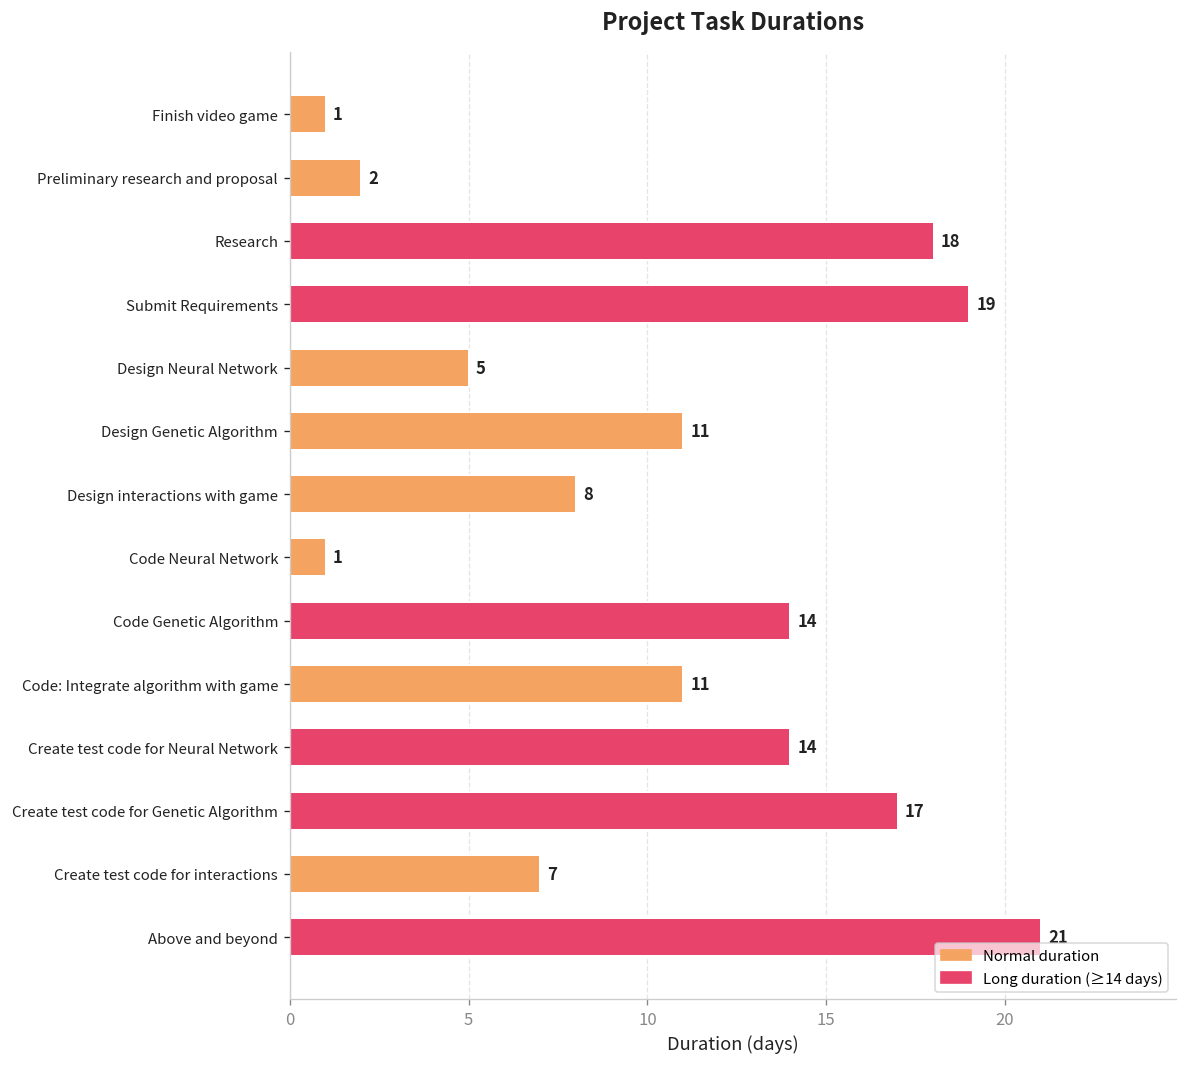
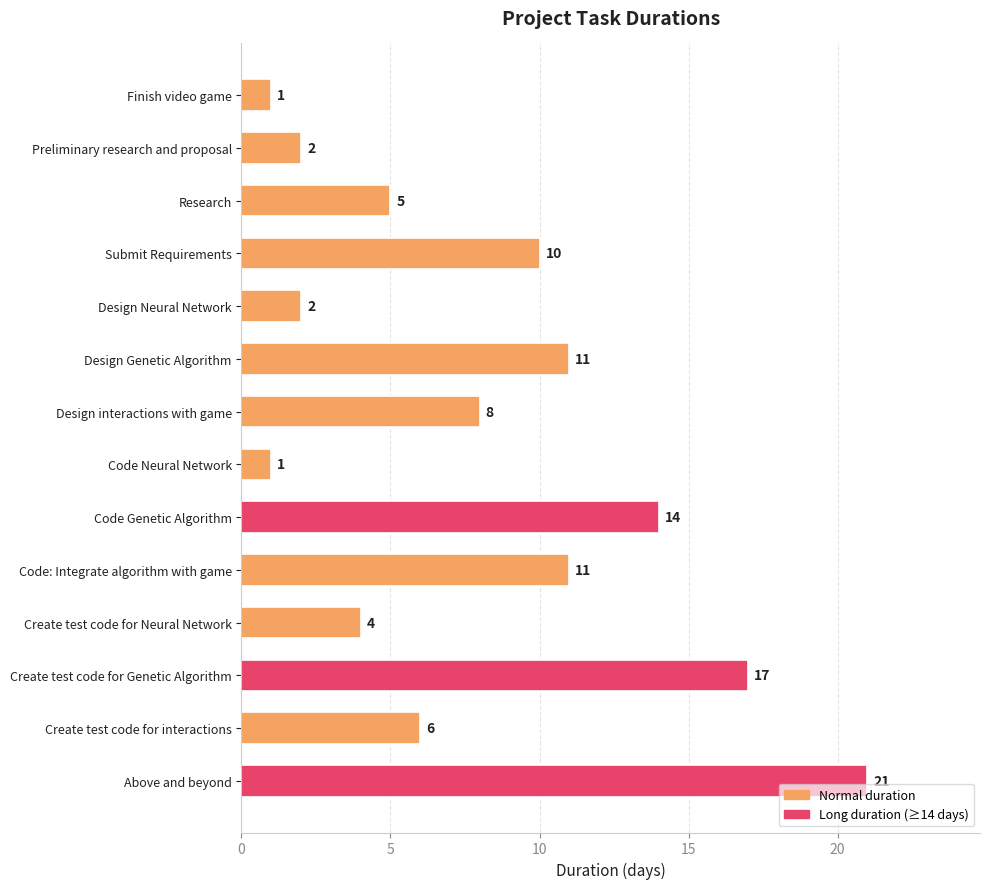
Research: 18 -> 5
Submit Requirements: 19 -> 10
Design Neural Network: 5 -> 2
Create test code for Neural Network: 14 -> 4
Create test code for interactions: 7 -> 6
